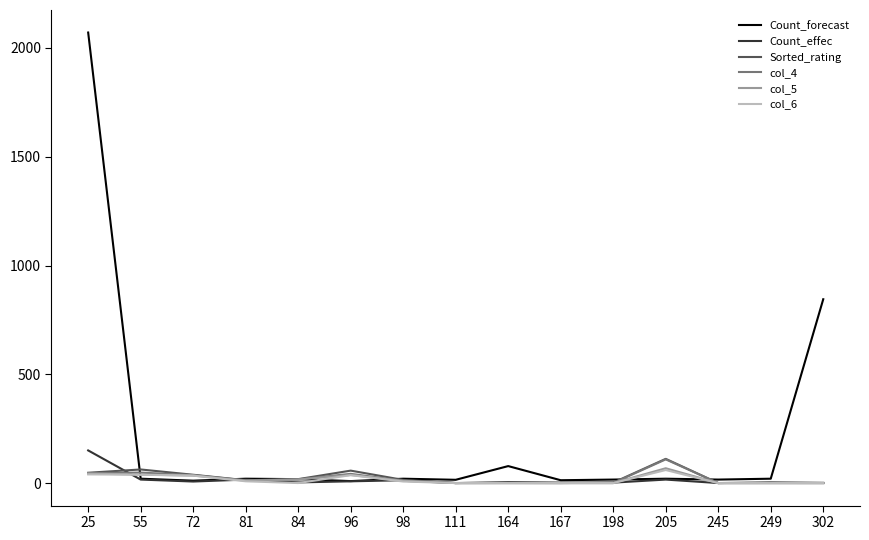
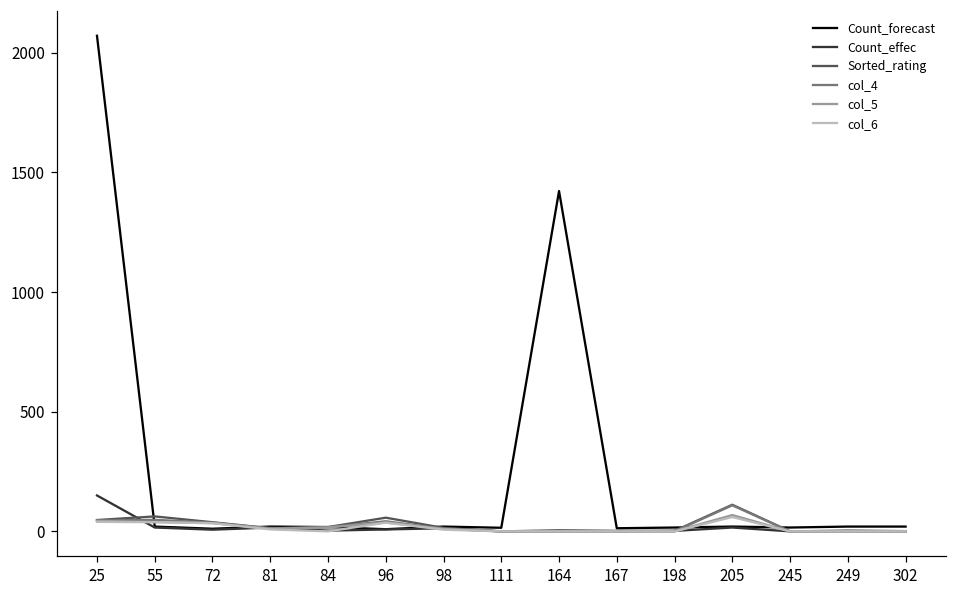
Count_forecast, 164: 80 -> 1420
Count_forecast, 302: 850 -> 20
